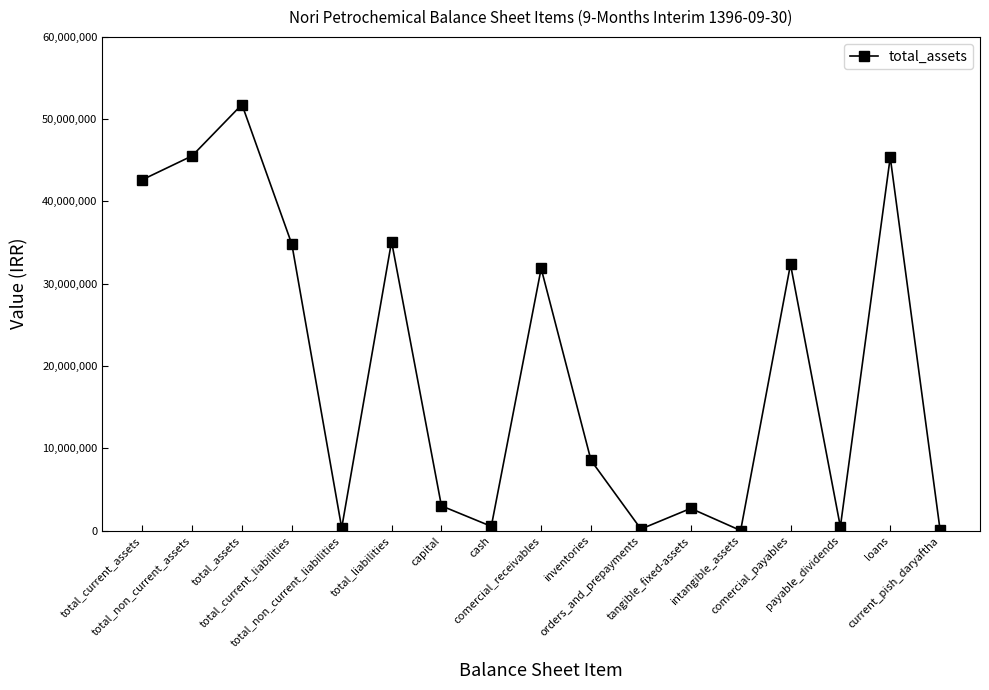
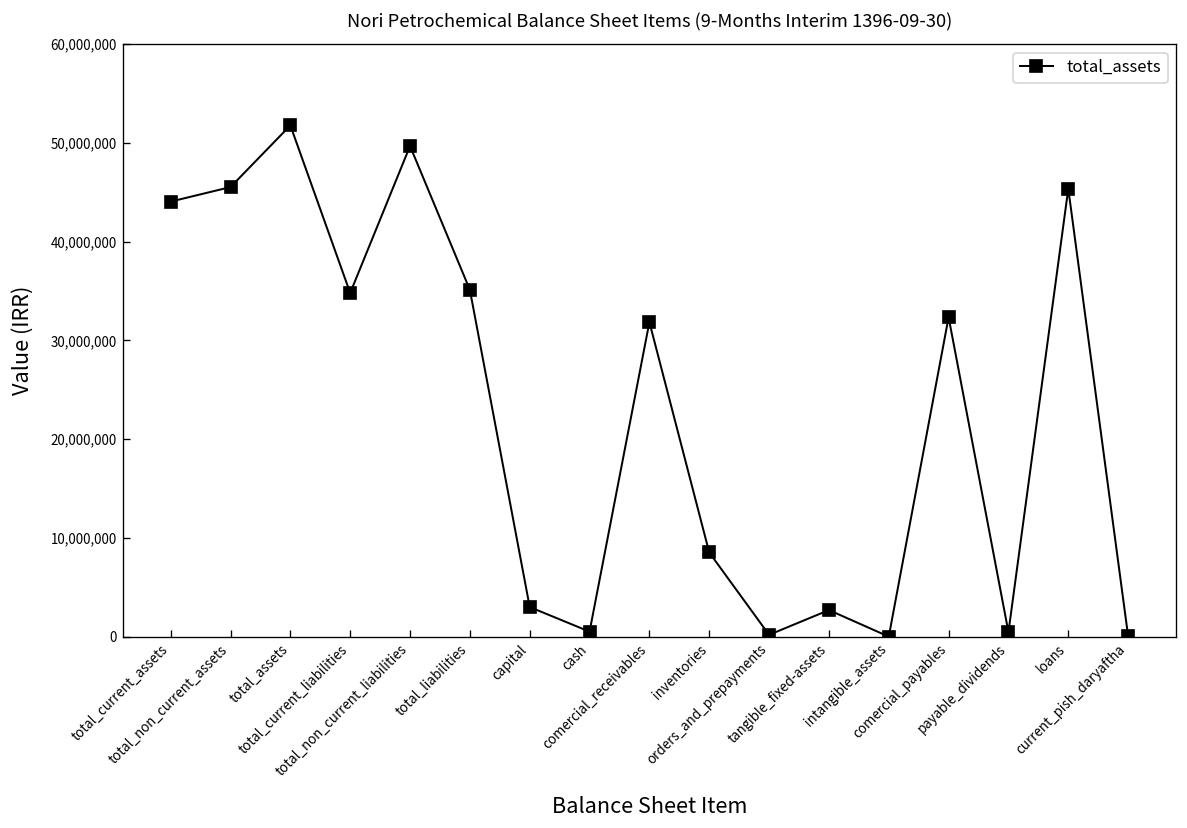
total_current_assets: 43,000,000 -> 44,000,000
total_non_current_liabilities: 0 -> 50,000,000
